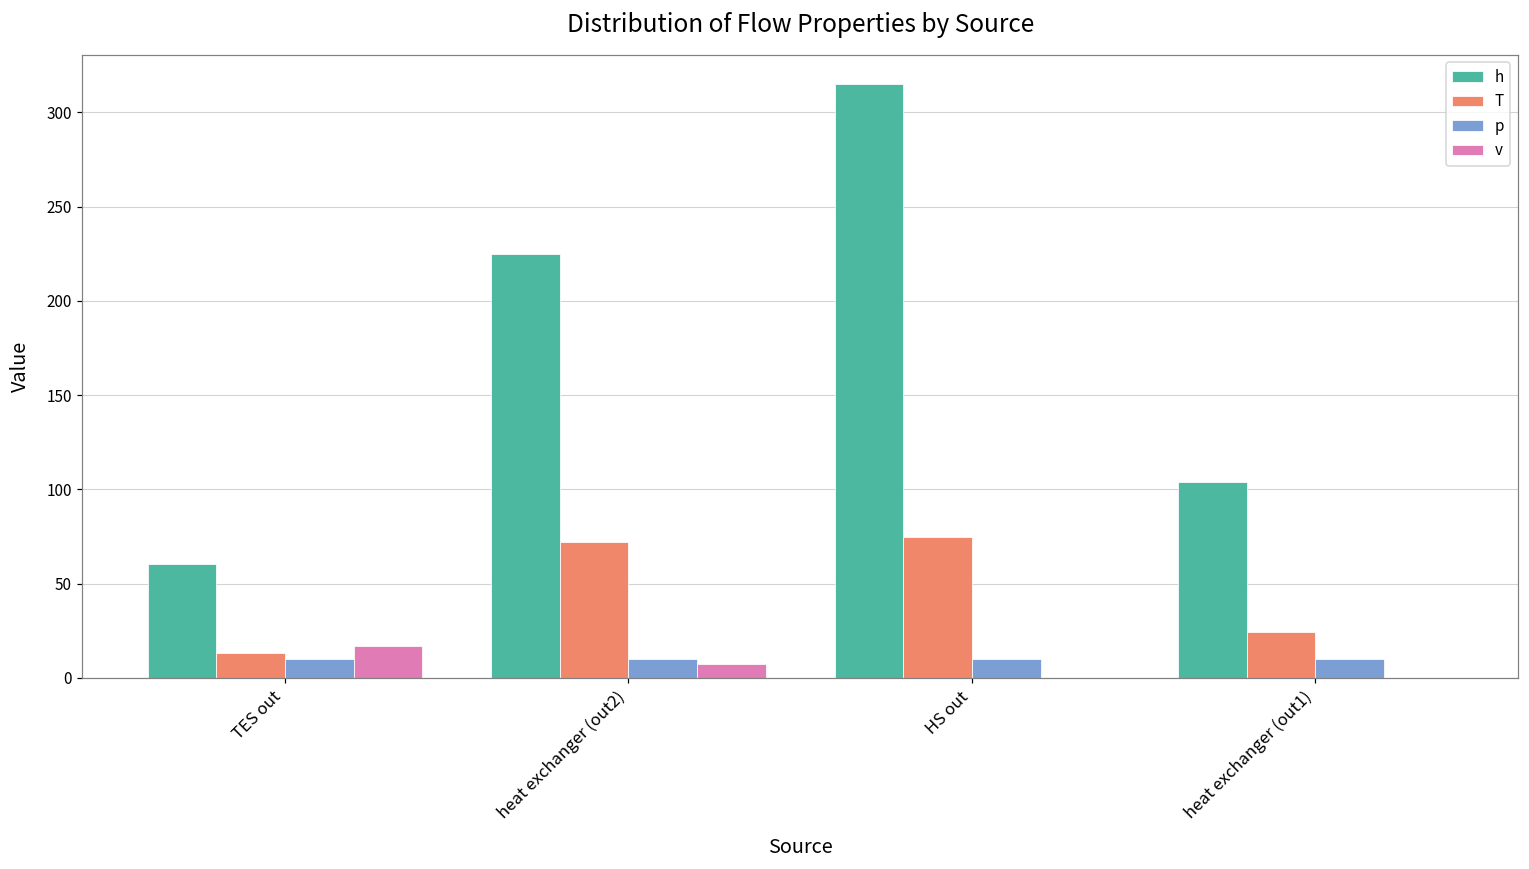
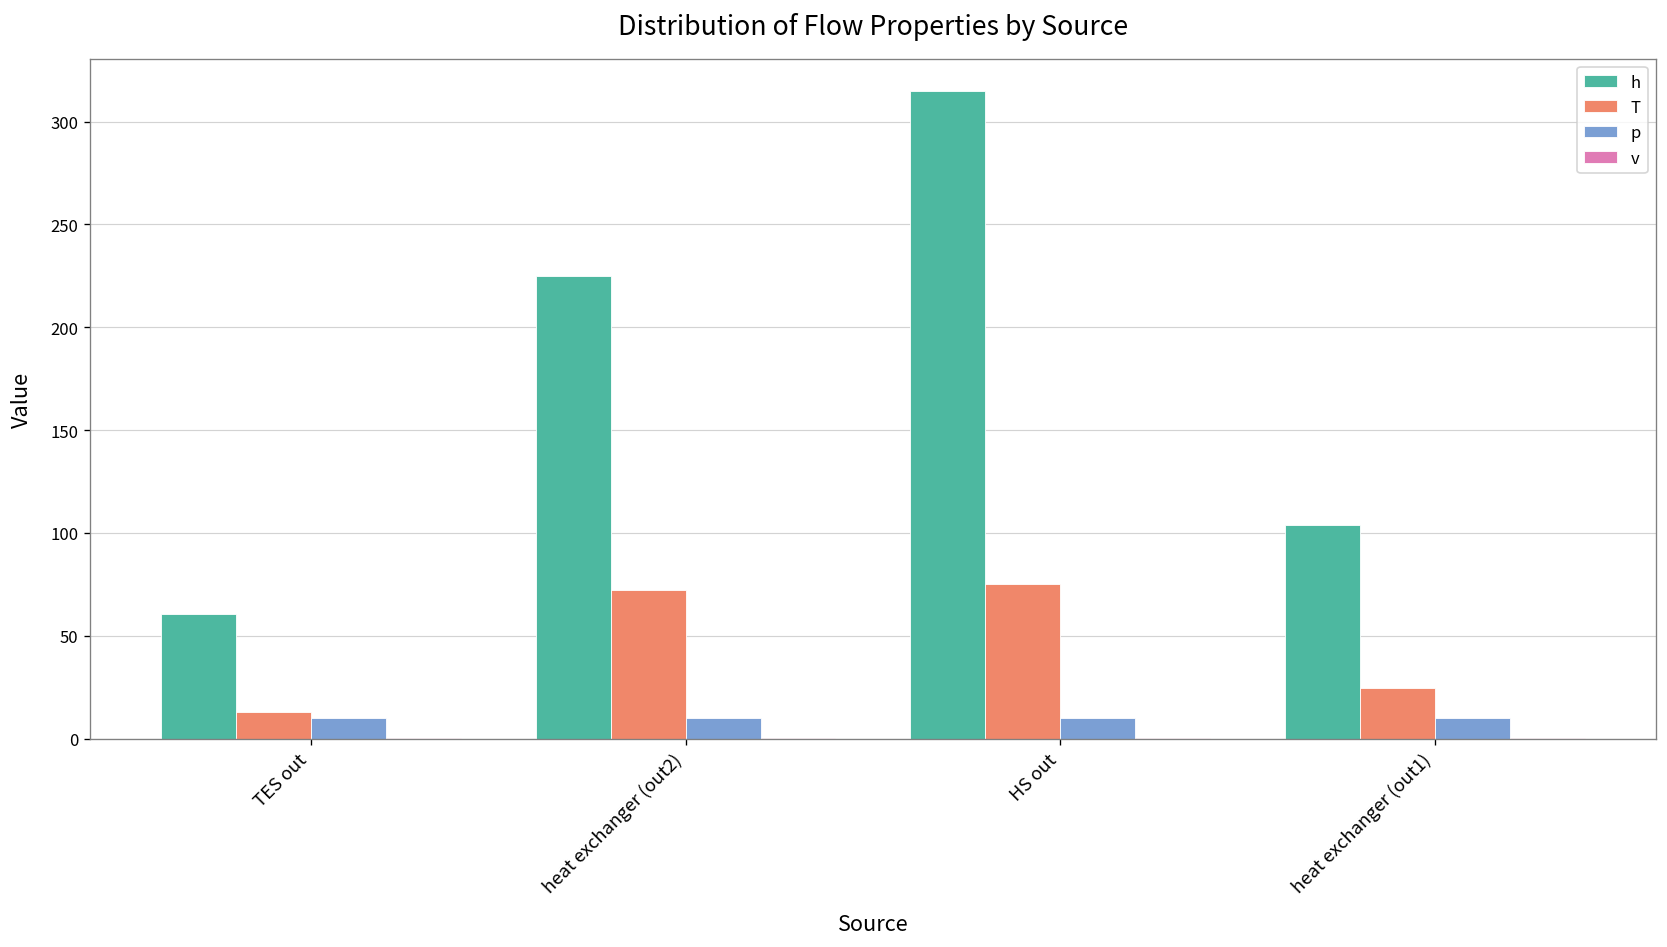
v, TES out: 17 -> 0
v, heat exchanger (out2): 8 -> 0
